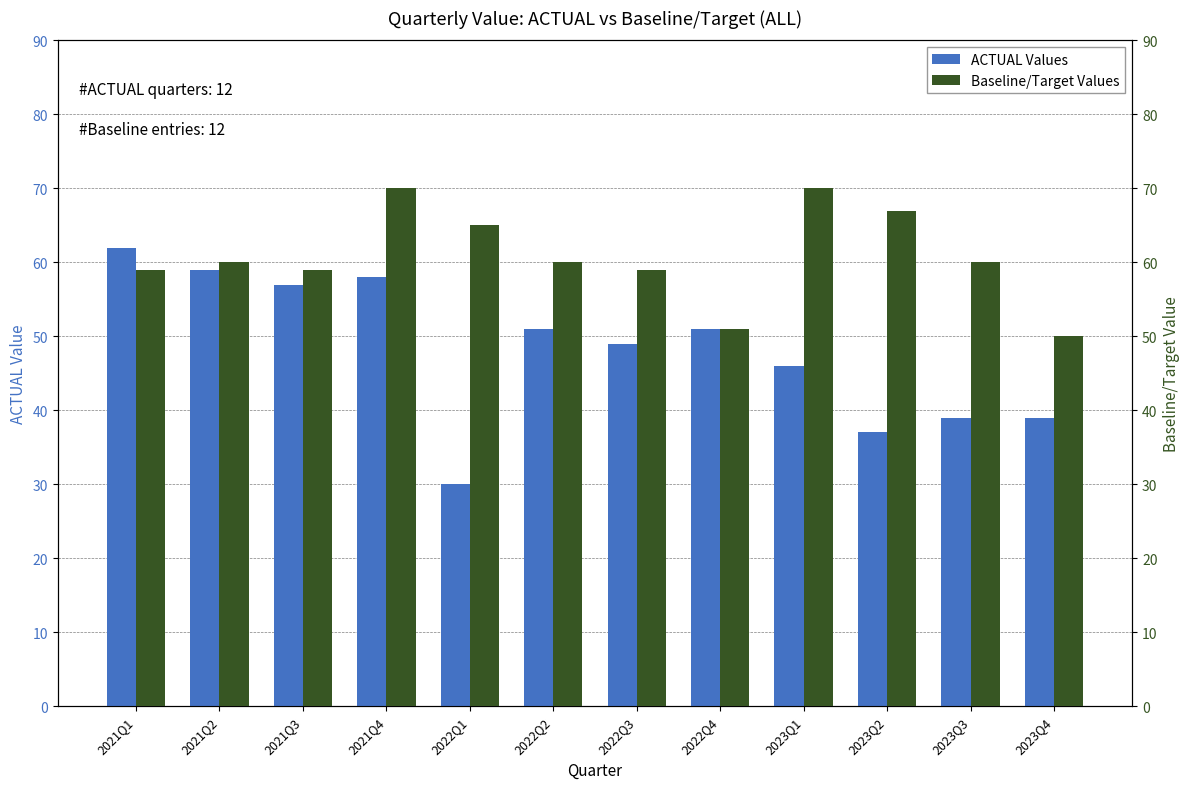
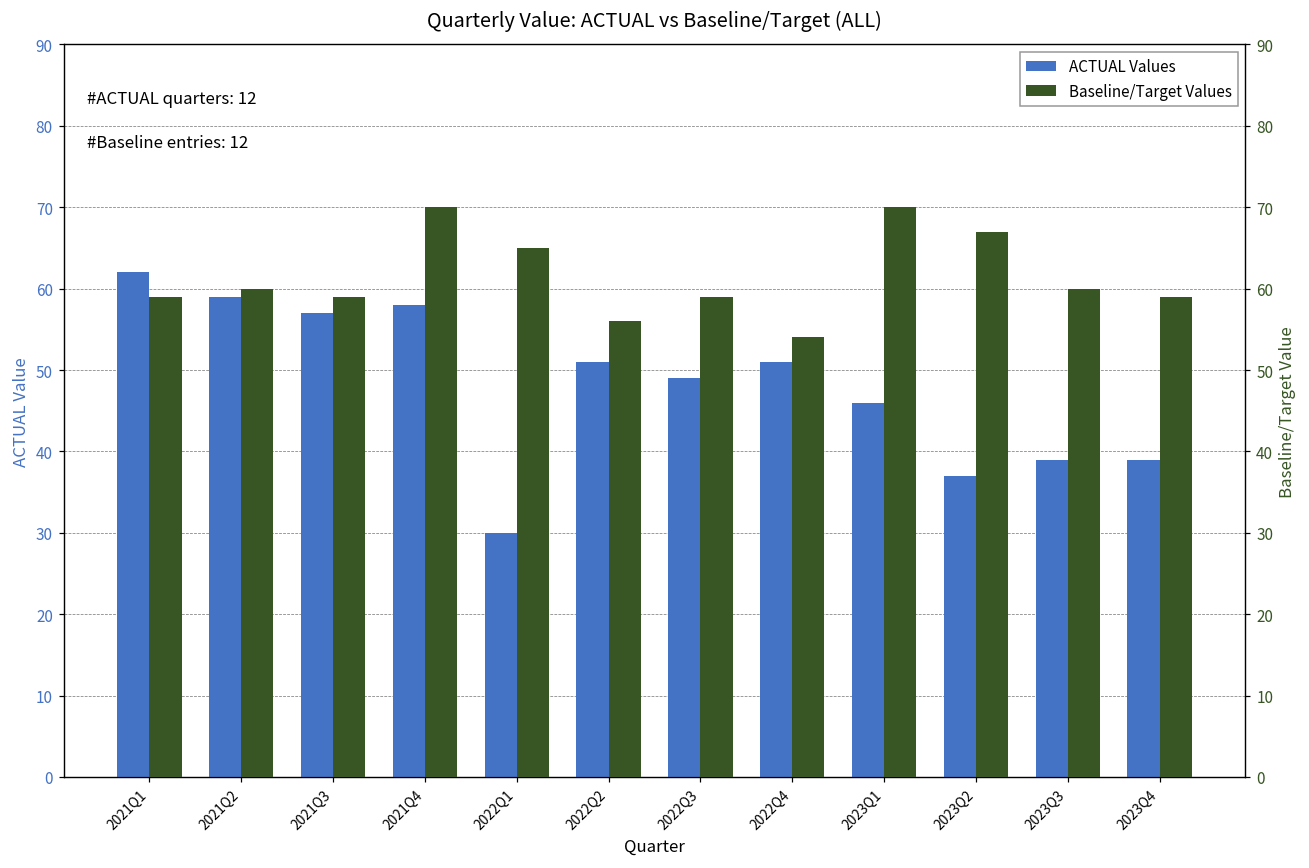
Baseline/Target Values, 2022Q2: 60 -> 56
Baseline/Target Values, 2022Q4: 51 -> 54
Baseline/Target Values, 2023Q4: 50 -> 59
